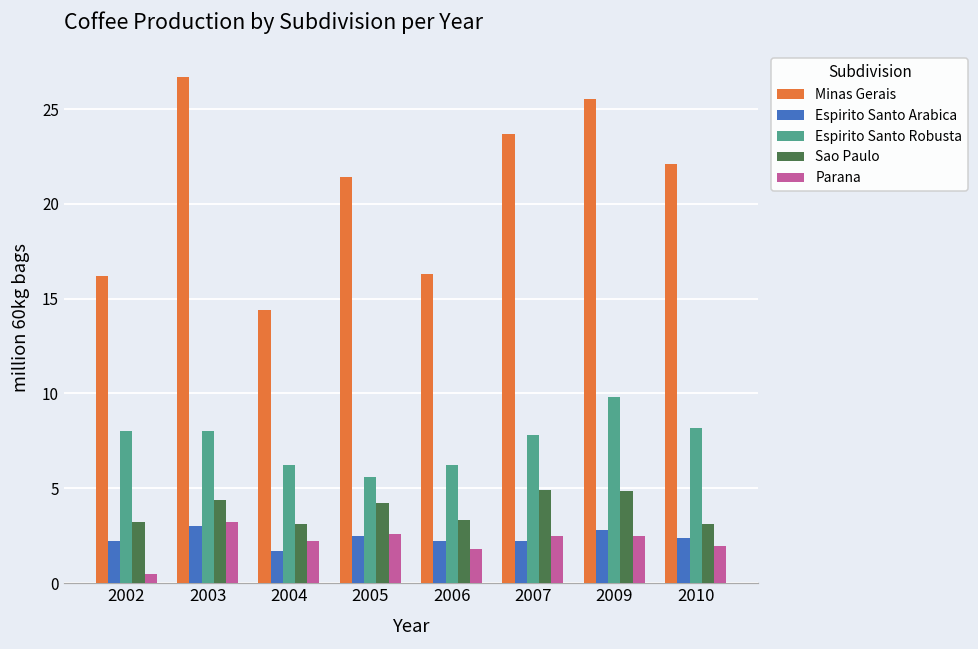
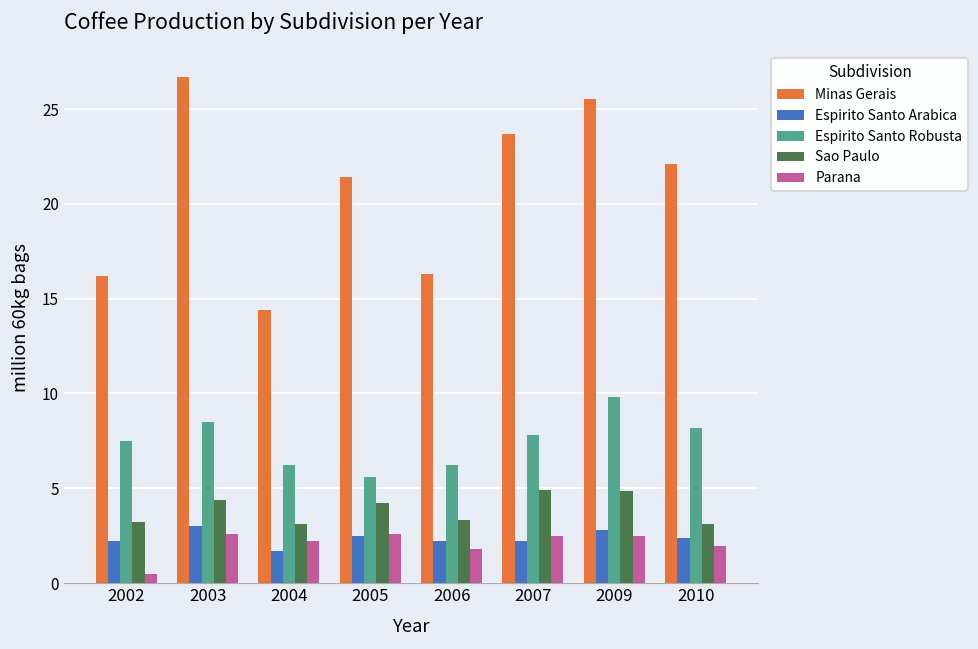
Espirito Santo Robusta, 2002: 8.0 -> 7.5
Espirito Santo Robusta, 2003: 8.0 -> 8.5
Parana, 2003: 3.2 -> 2.6
